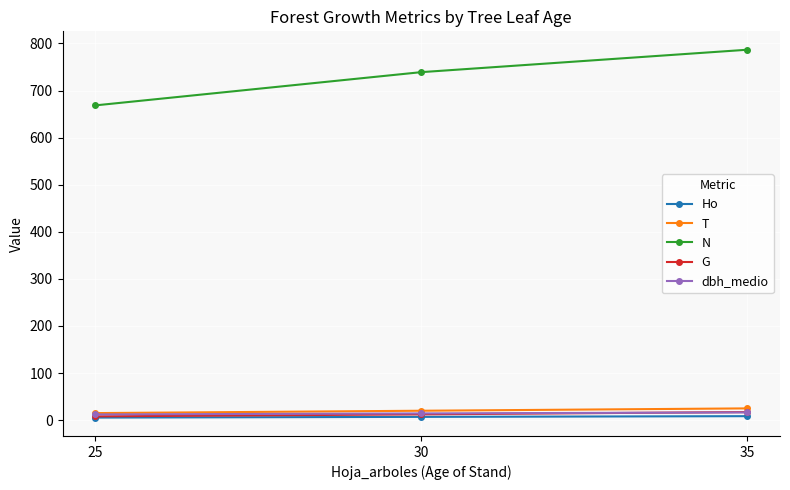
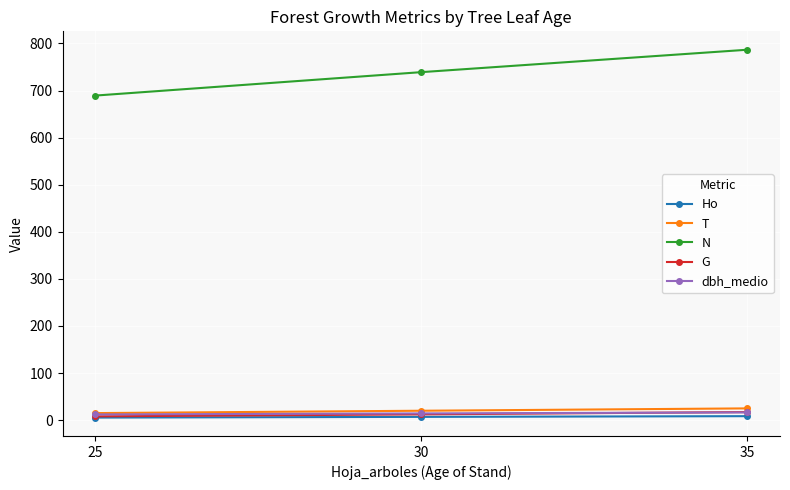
N, 25: 670 -> 690
